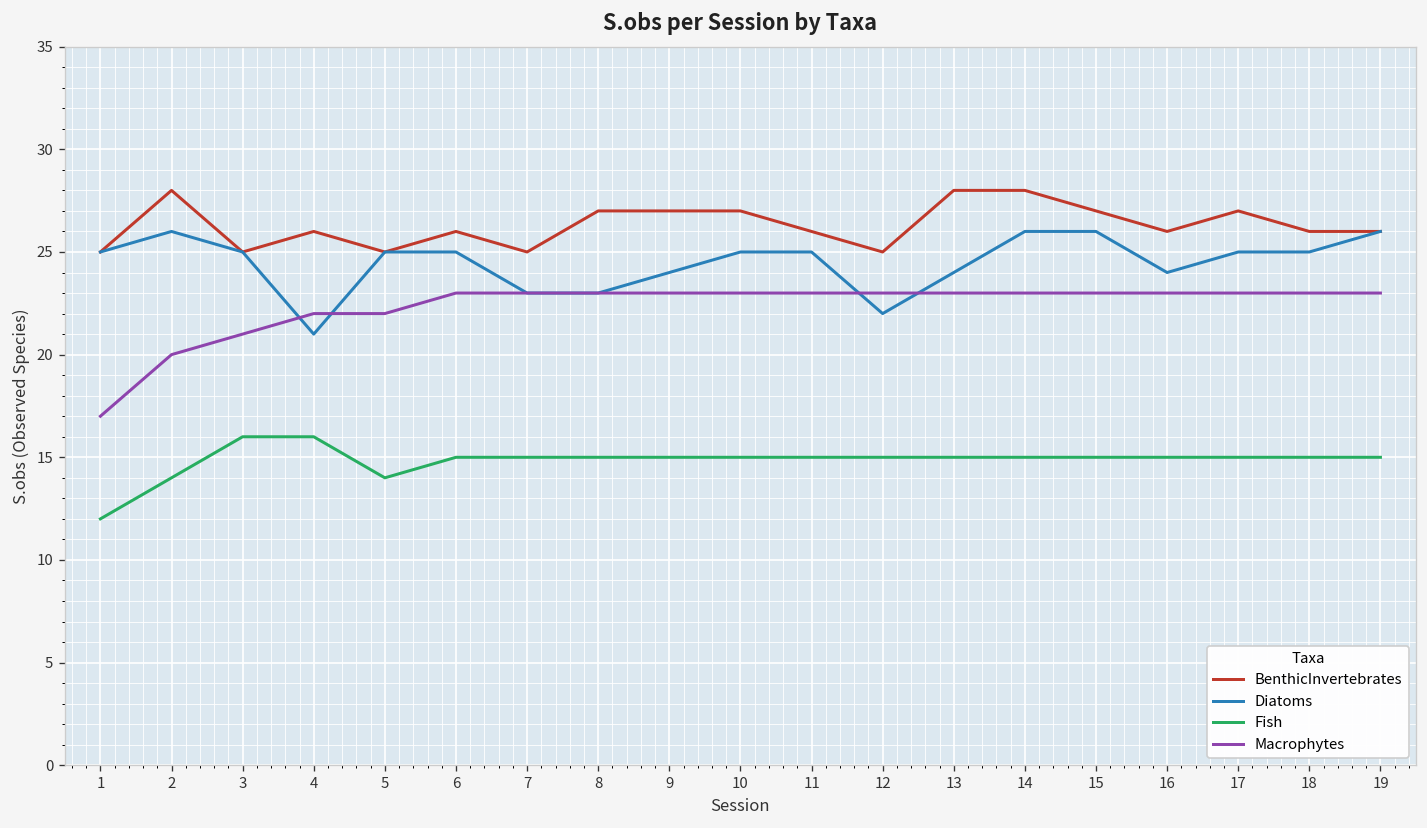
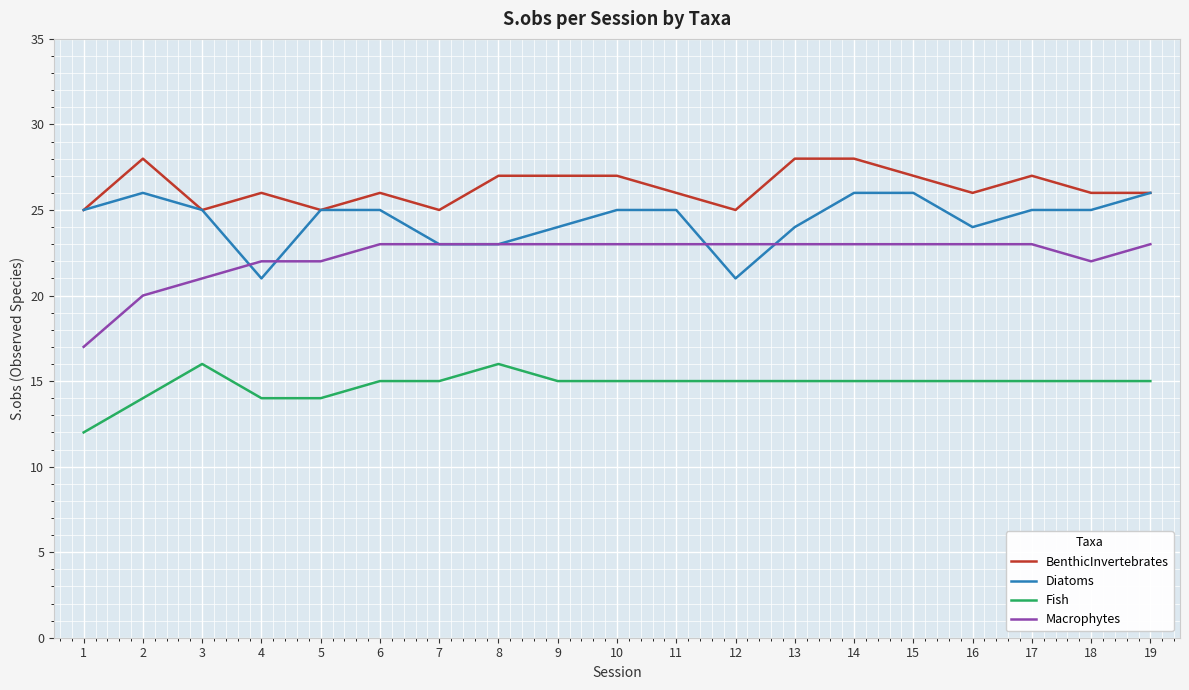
Fish, 4: 16 -> 14
Fish, 8: 15 -> 16
Diatoms, 12: 22 -> 21
Macrophytes, 18: 23 -> 22
